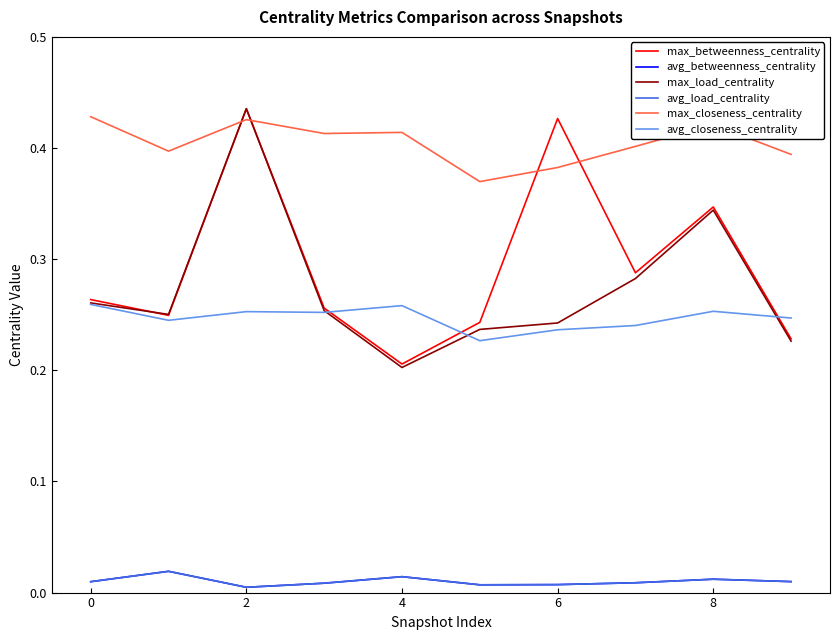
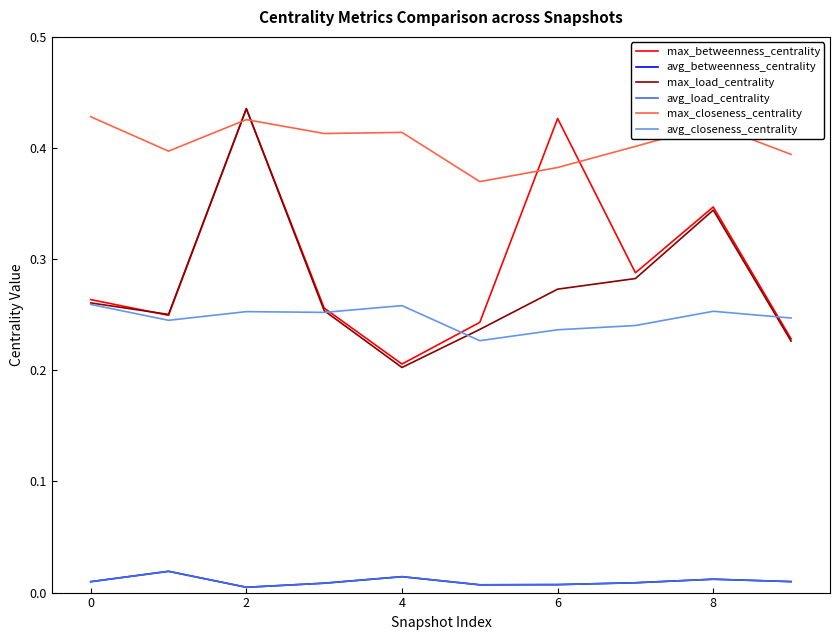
max_load_centrality, 6: 0.243 -> 0.273
